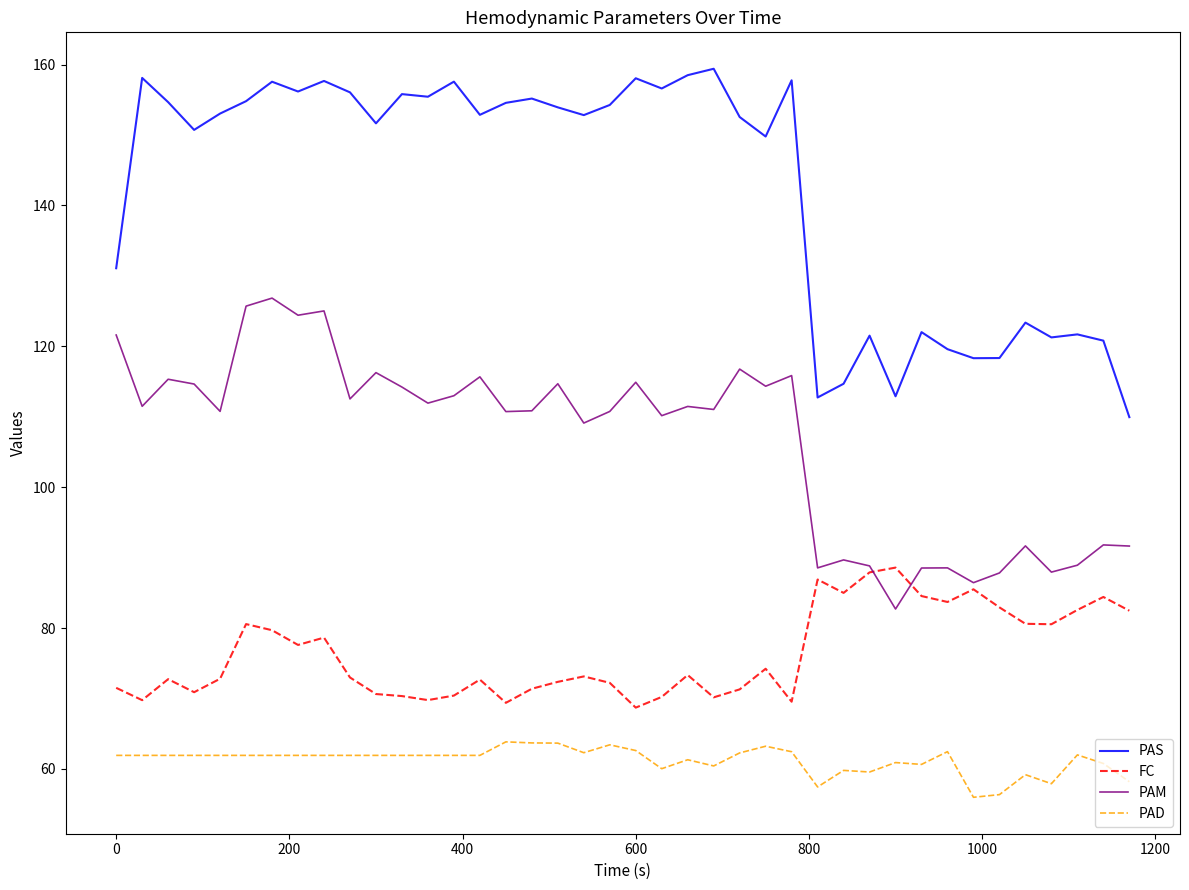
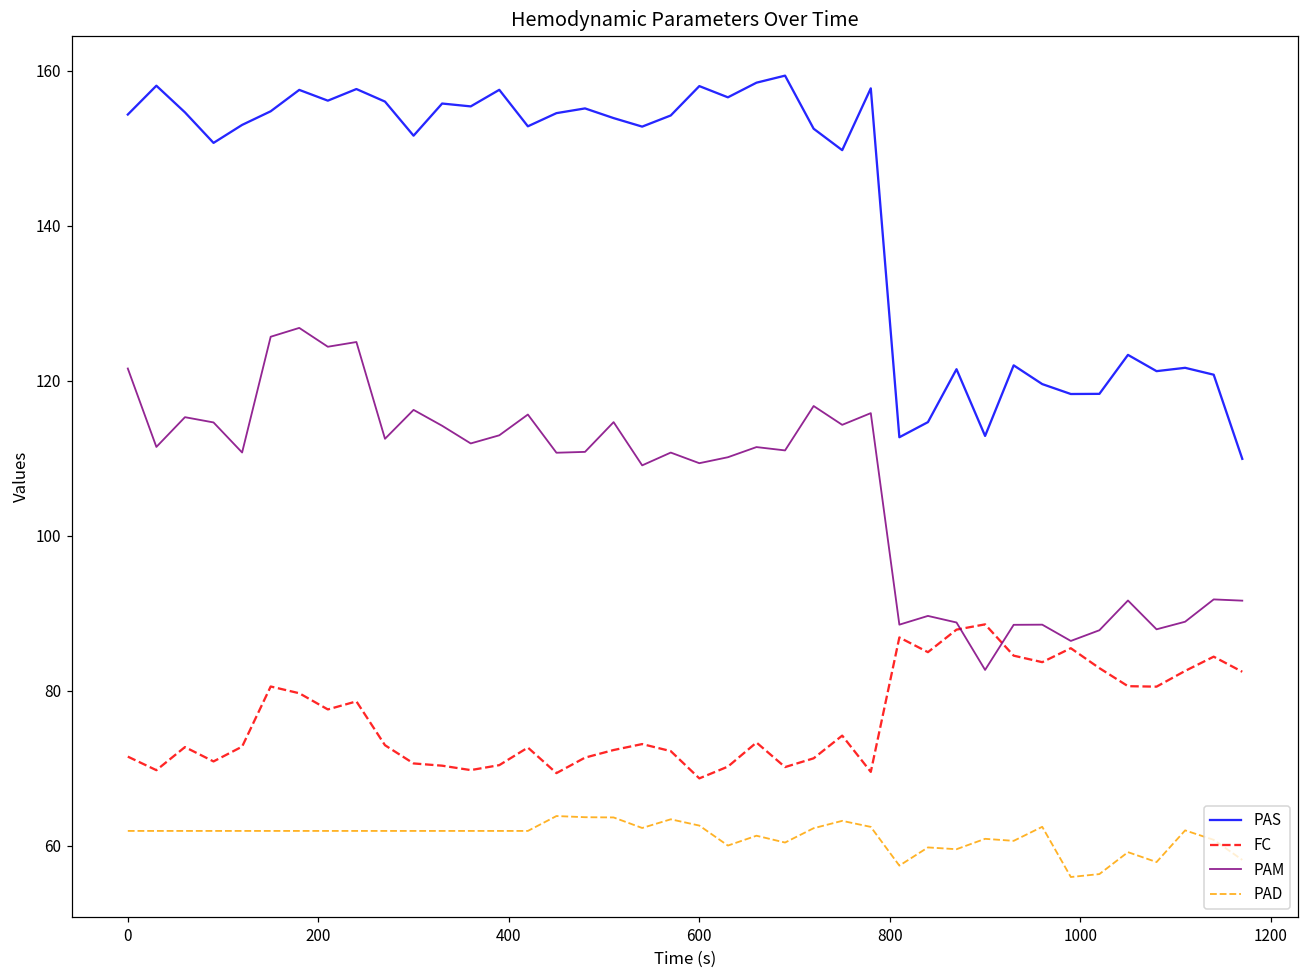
PAS, 0: 131 -> 154
PAM, 600: 115 -> 109
